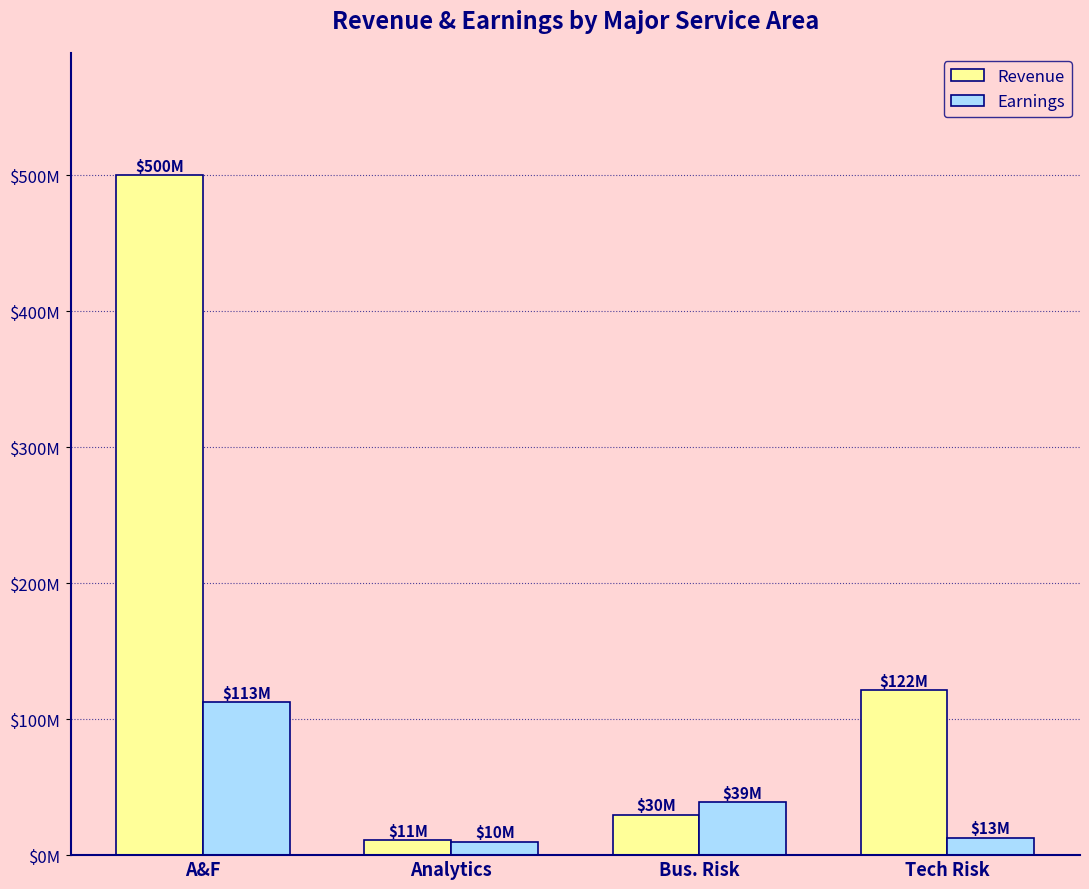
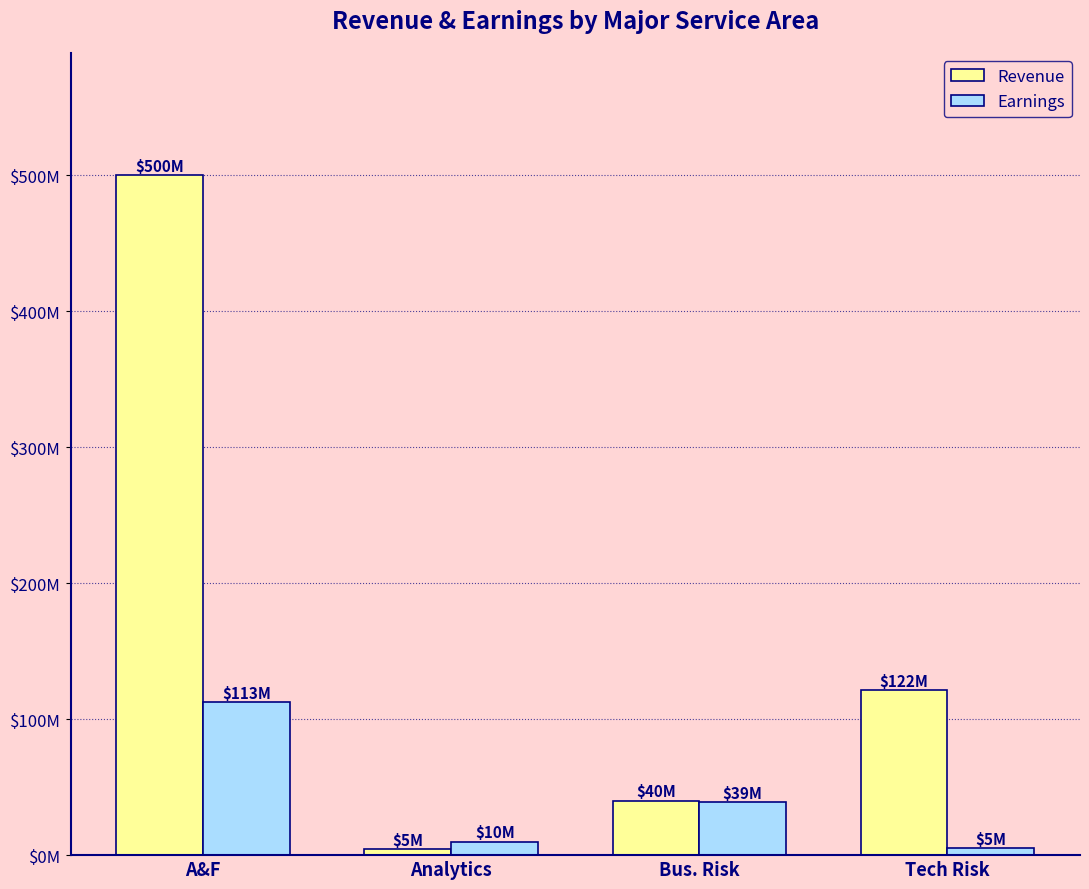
Revenue, Analytics: $11M -> $5M
Revenue, Bus. Risk: $30M -> $40M
Earnings, Tech Risk: $13M -> $5M
